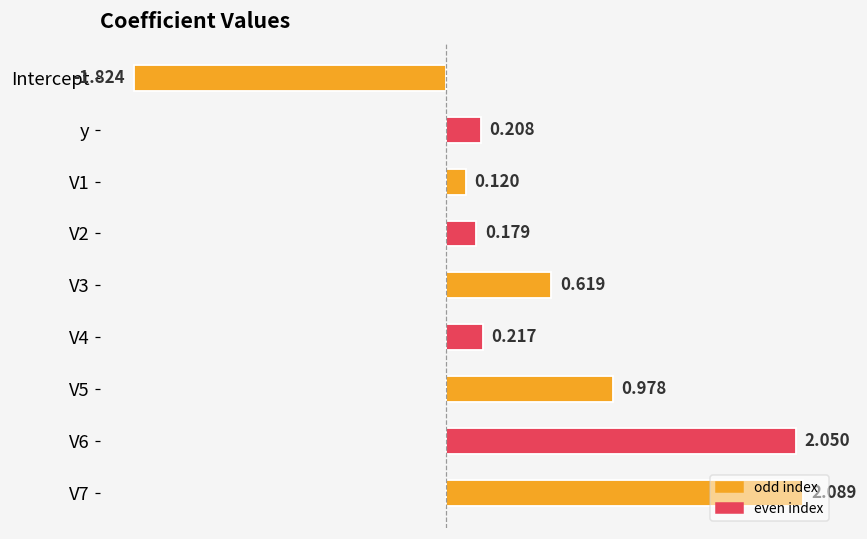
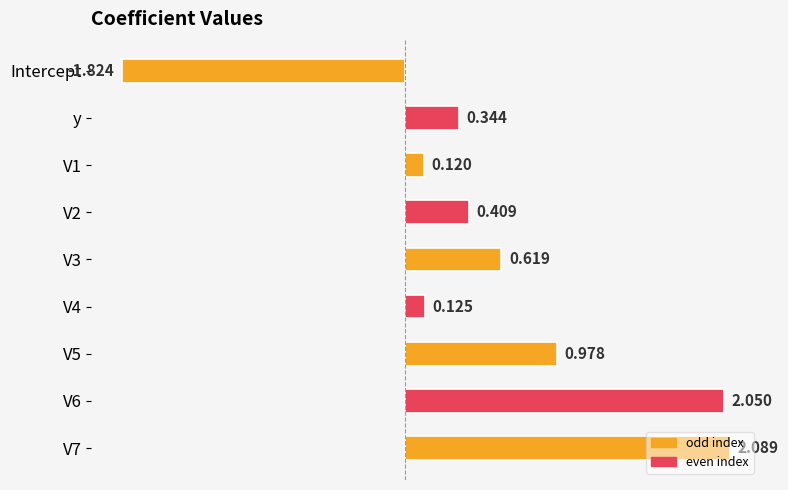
y: 0.208 -> 0.344
V2: 0.179 -> 0.409
V4: 0.217 -> 0.125
